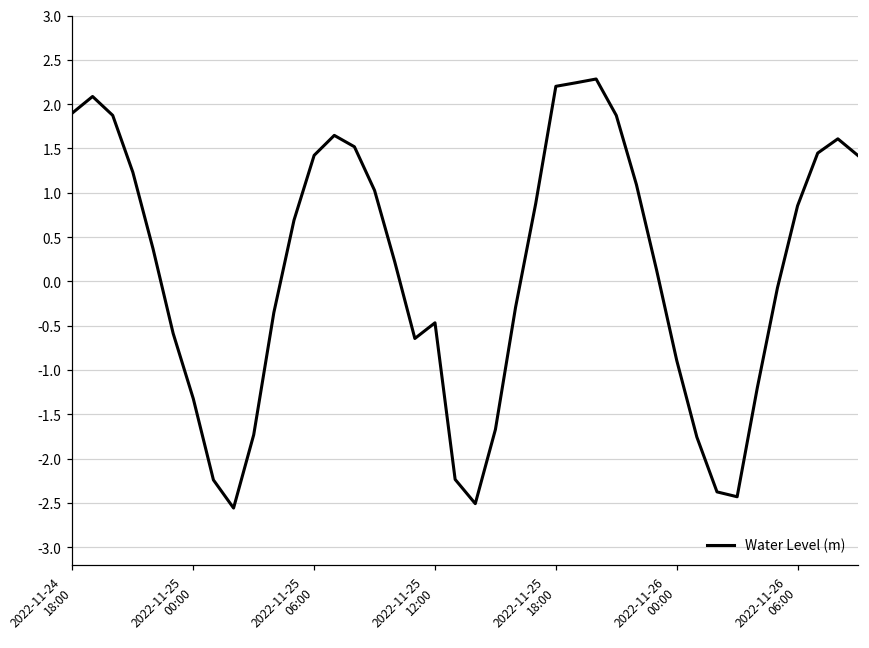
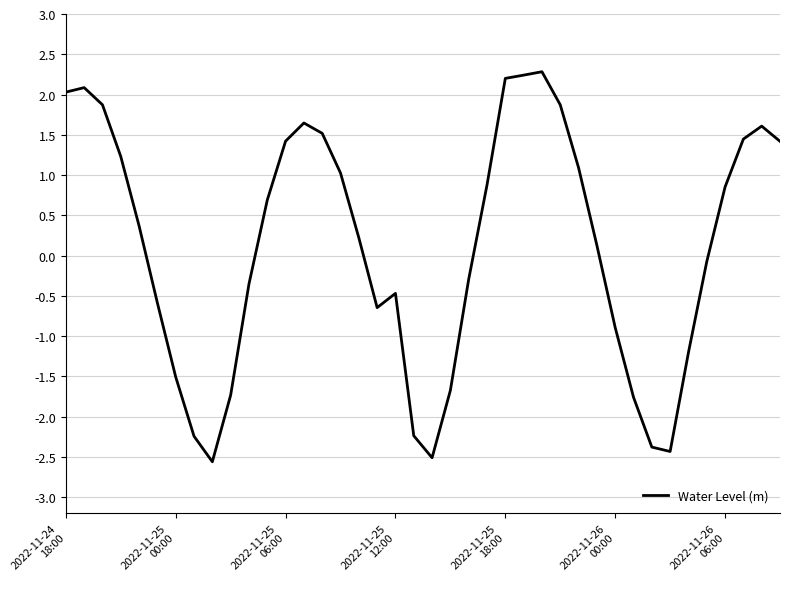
2022-11-24 18:00: 1.9 -> 2.0
2022-11-25 00:00: -1.3 -> -1.5
